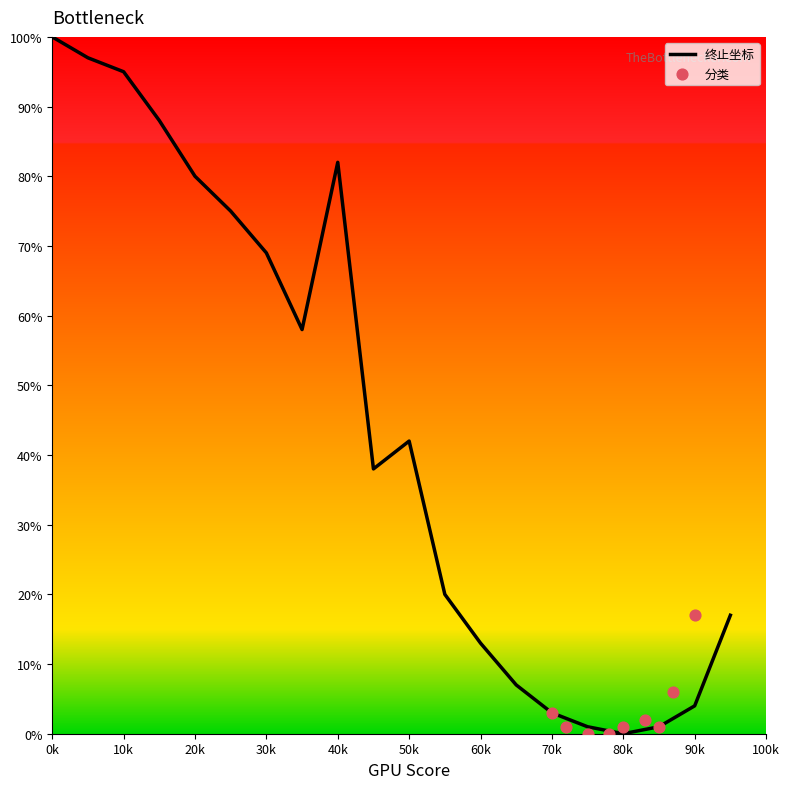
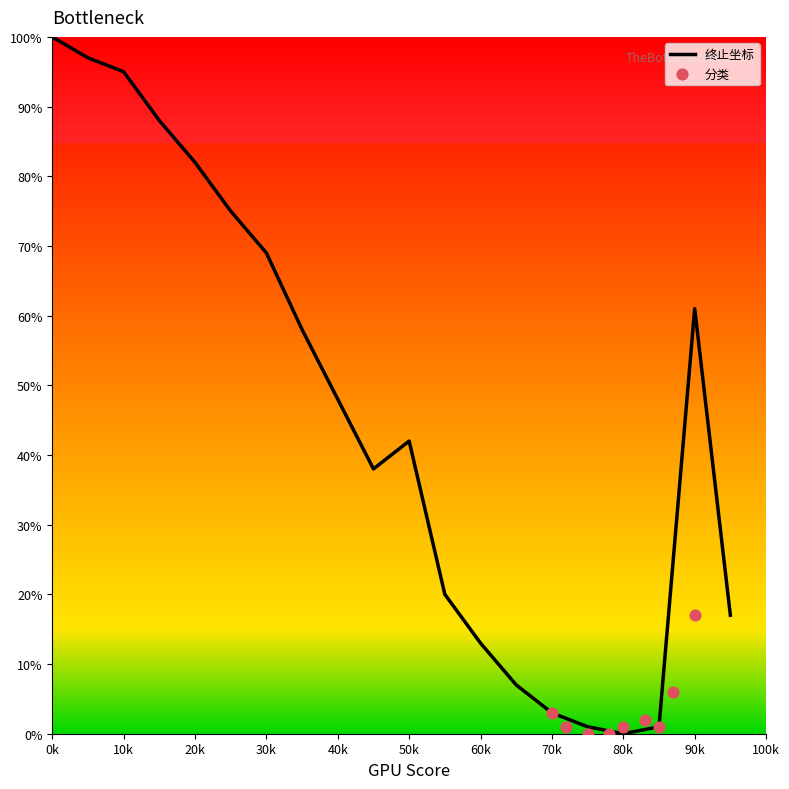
终止坐标, 20k: 80% -> 82%
终止坐标, 40k: 82% -> 48%
终止坐标, 90k: 4% -> 61%
